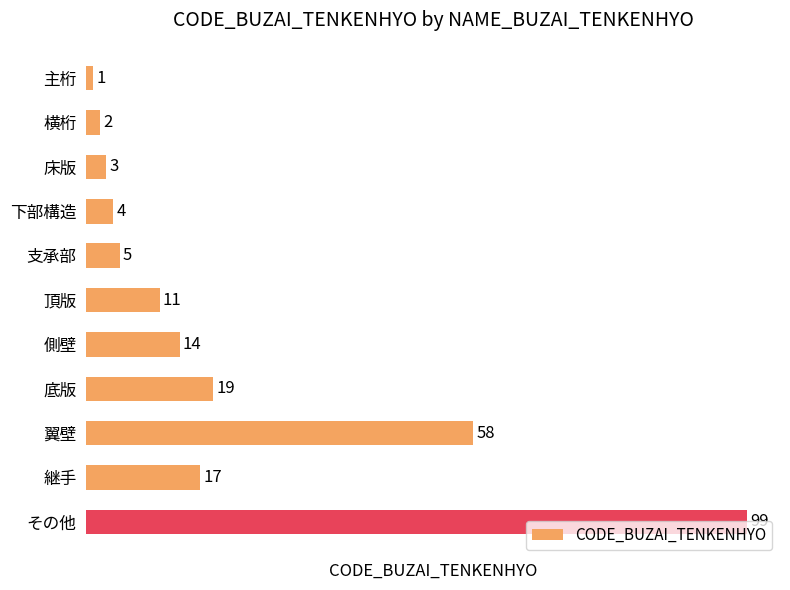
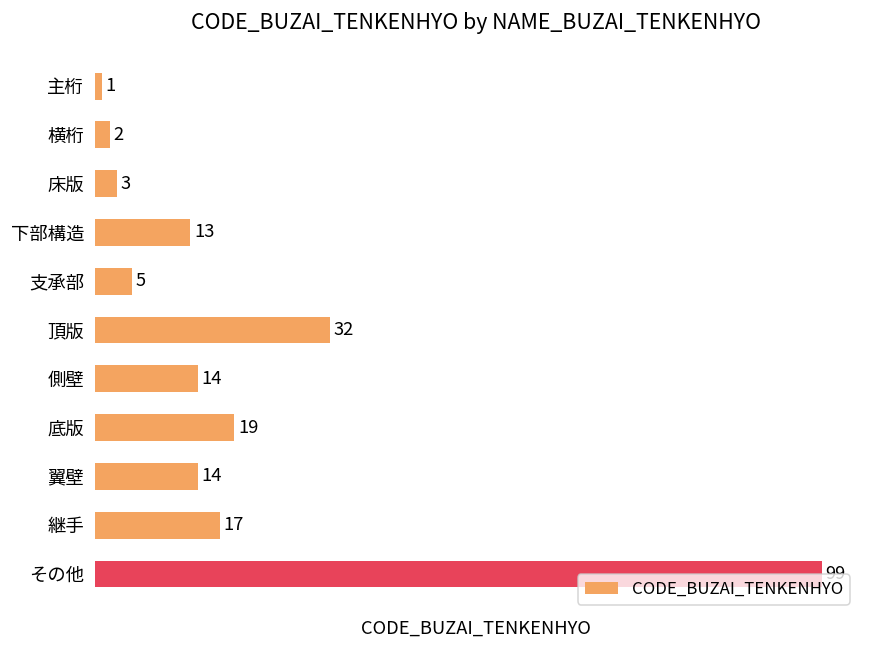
下部構造: 4 -> 13
頂版: 11 -> 32
翼壁: 58 -> 14
